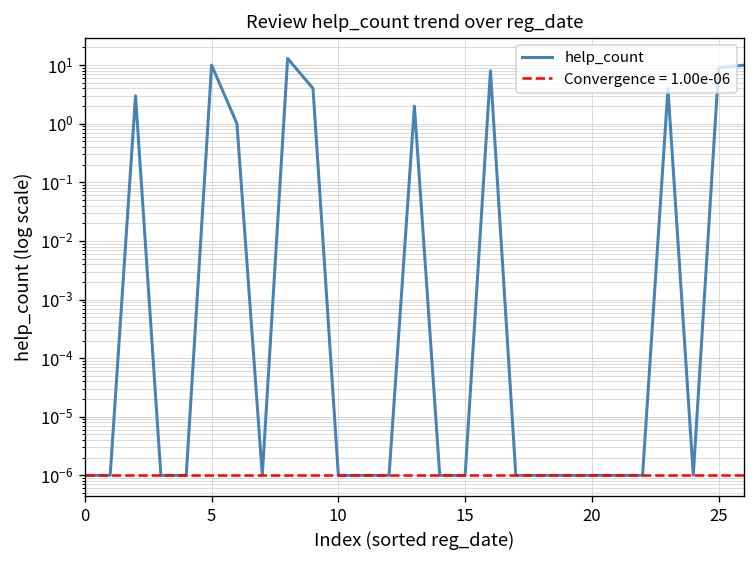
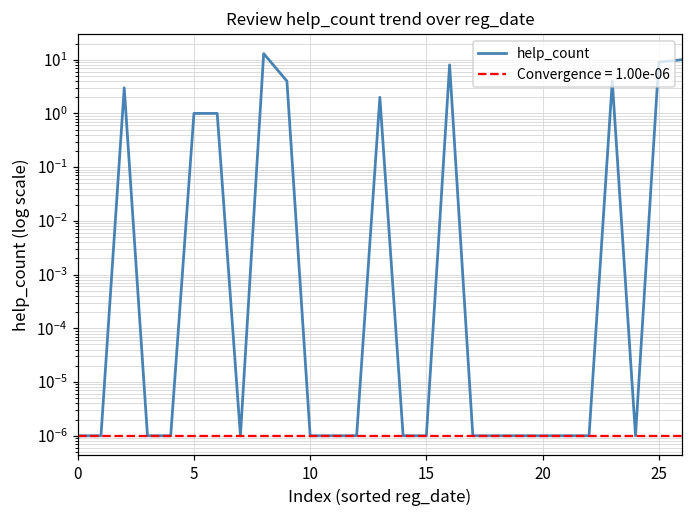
5: 10 -> 1.0
